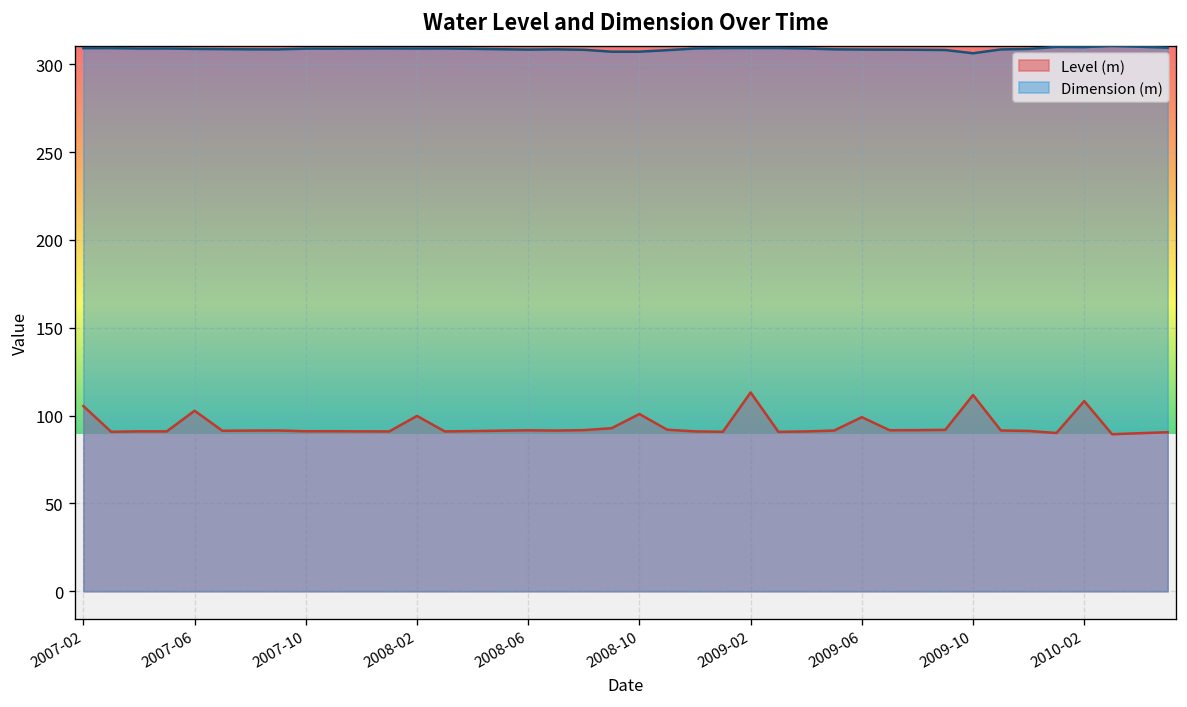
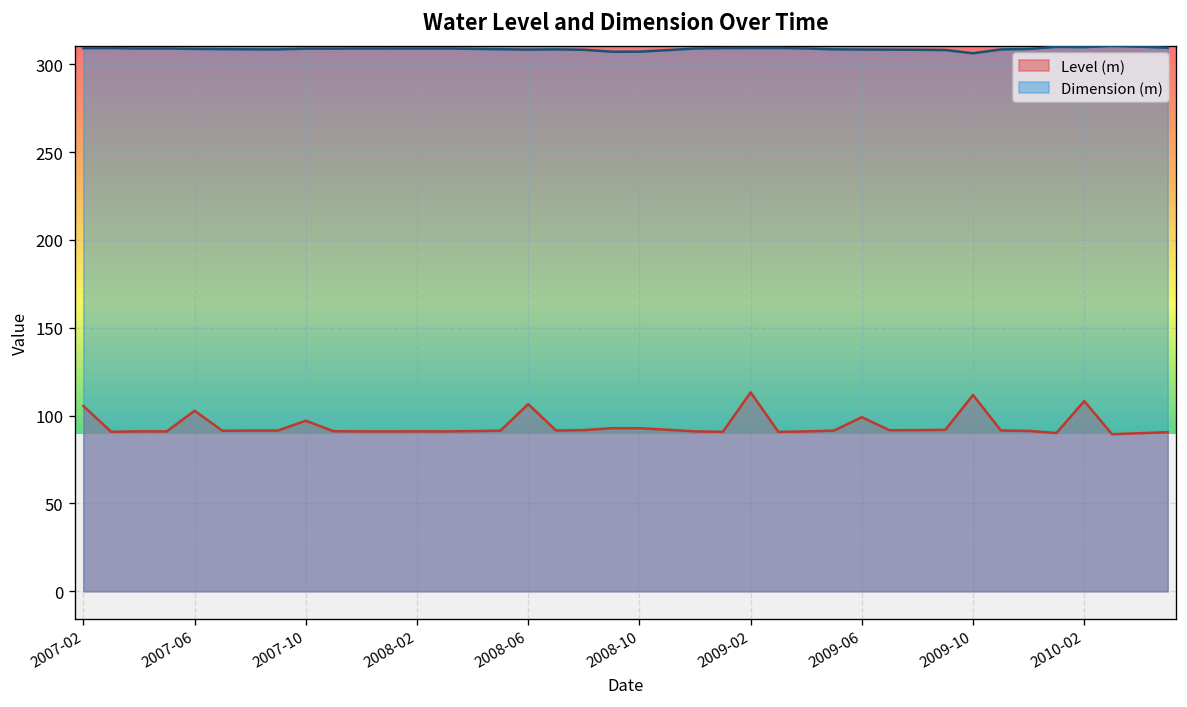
Level (m), 2007-10: 91 -> 97
Level (m), 2008-02: 100 -> 91
Level (m), 2008-06: 92 -> 107
Level (m), 2008-10: 101 -> 93
